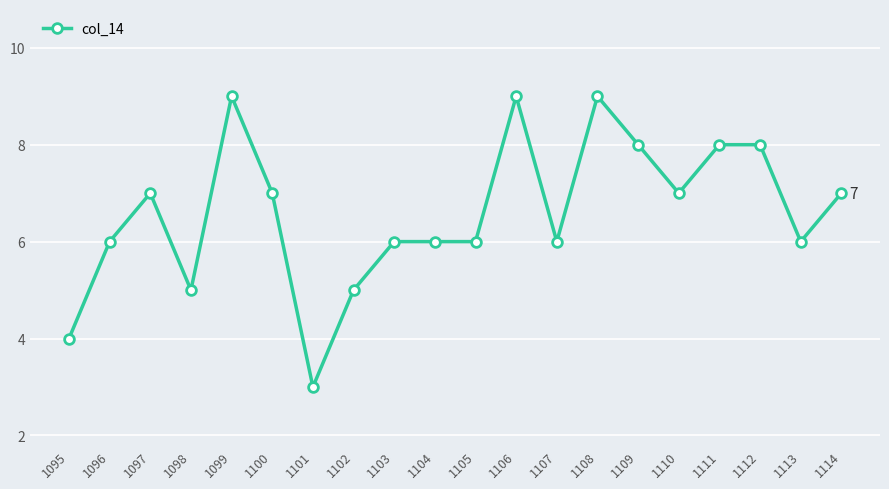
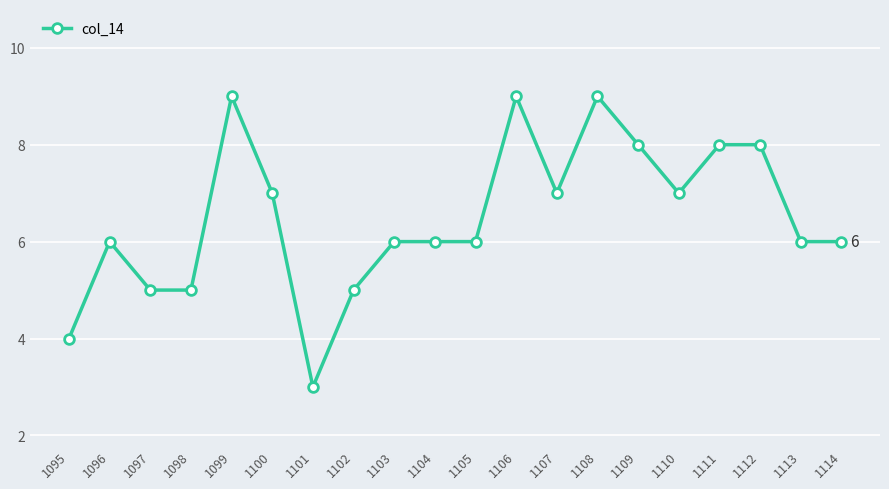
1097: 7 -> 5
1107: 6 -> 7
1114: 7 -> 6
